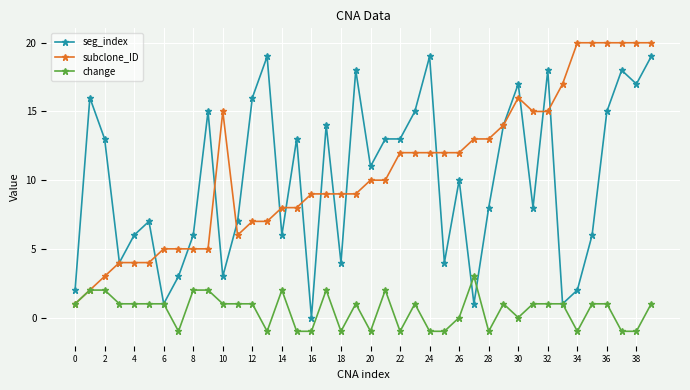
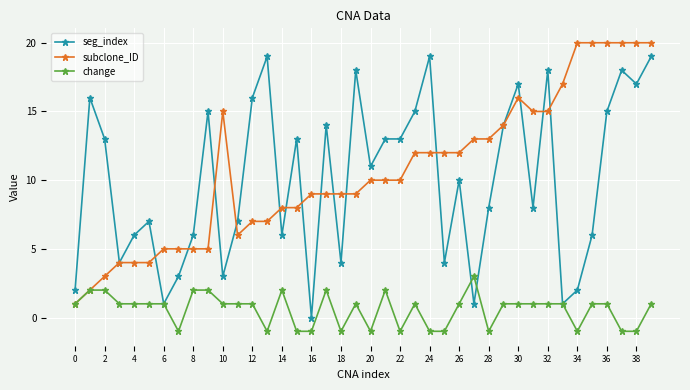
subclone_ID, 22: 12 -> 10
change, 26: 0 -> 1
change, 30: 0 -> 1
